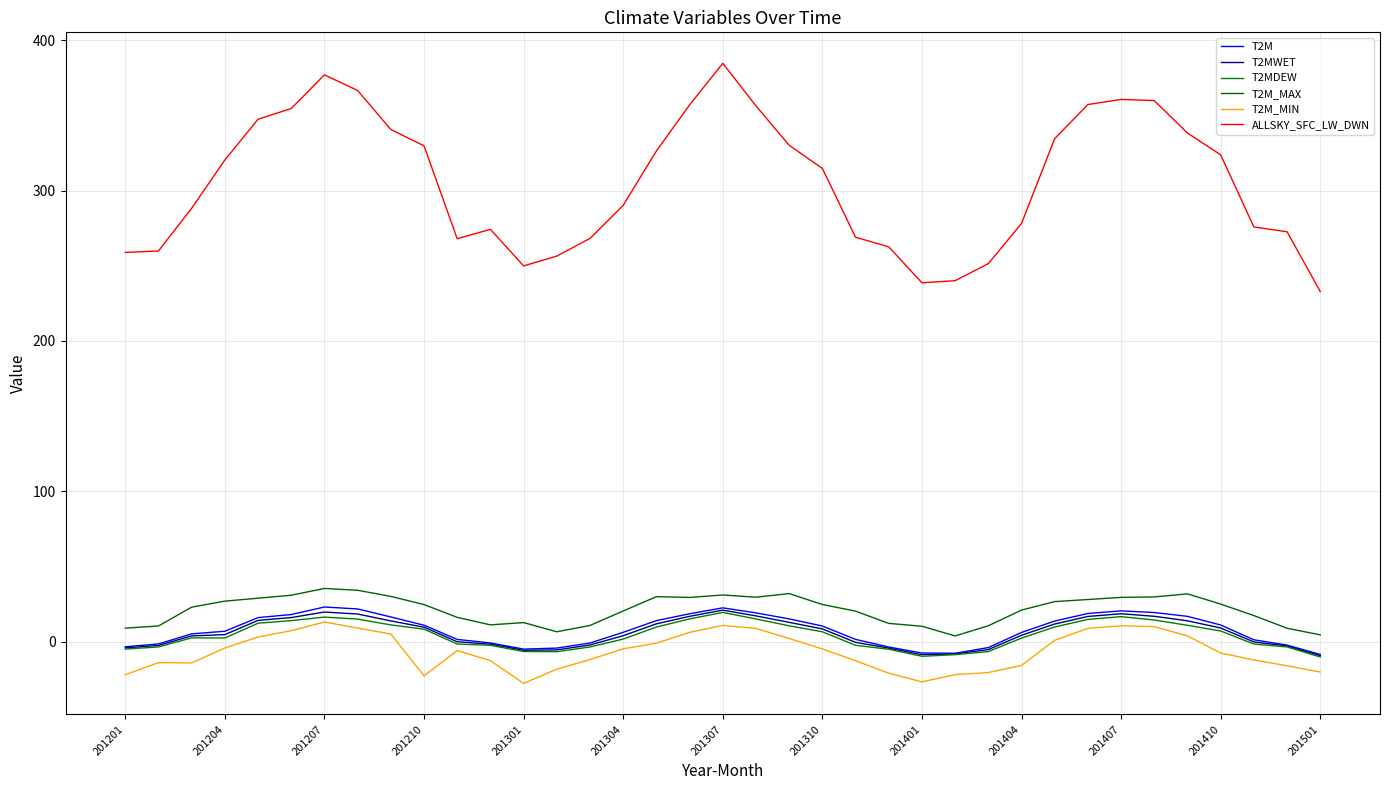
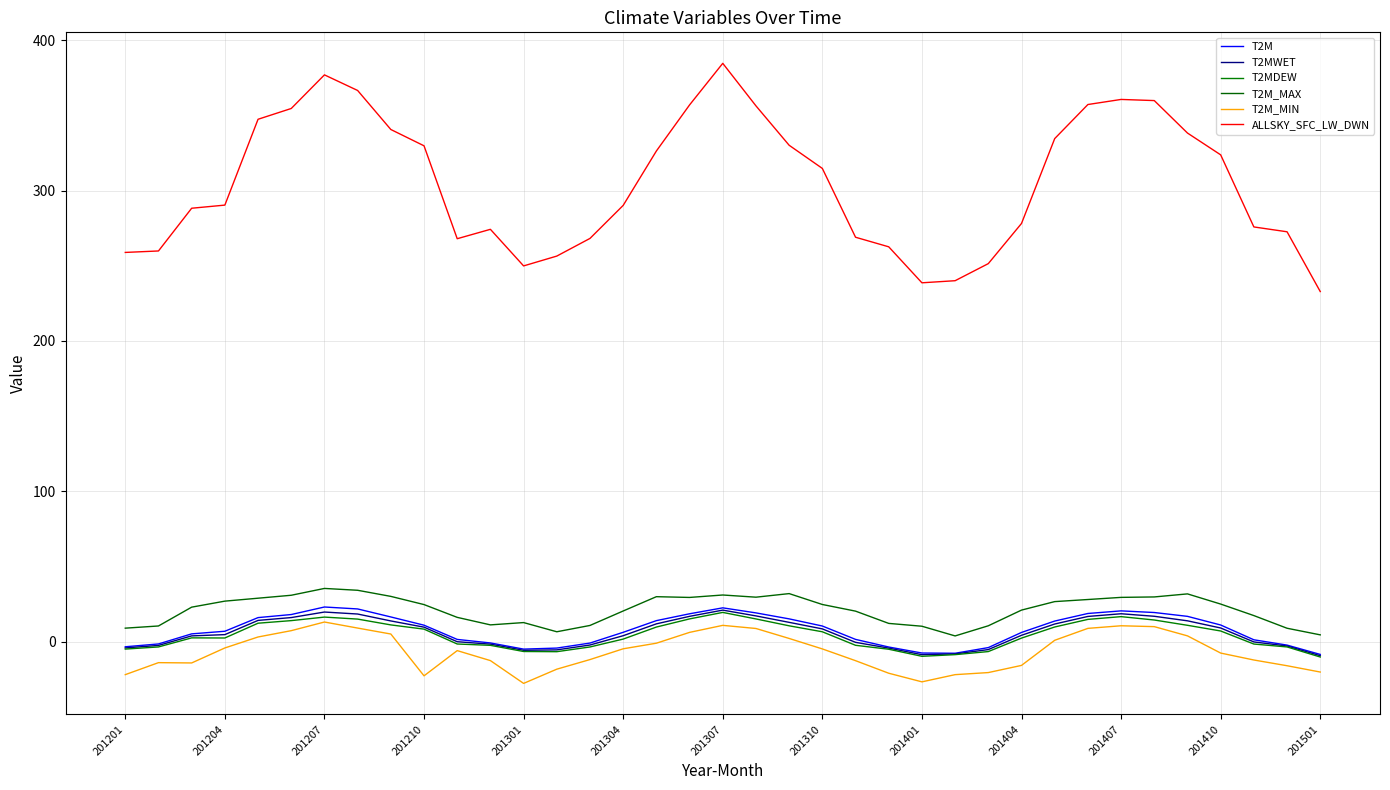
ALLSKY_SFC_LW_DWN, 201204: 320 -> 290
